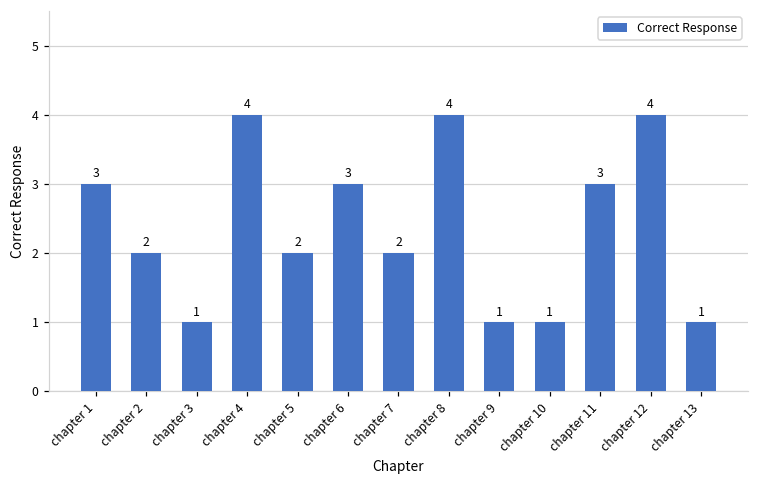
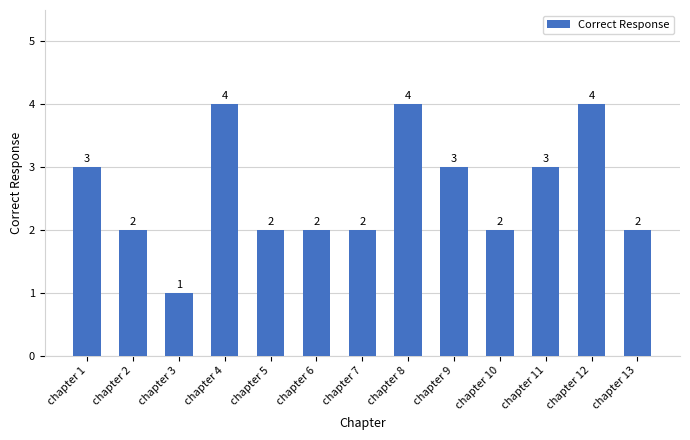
chapter 6: 3 -> 2
chapter 9: 1 -> 3
chapter 10: 1 -> 2
chapter 13: 1 -> 2
